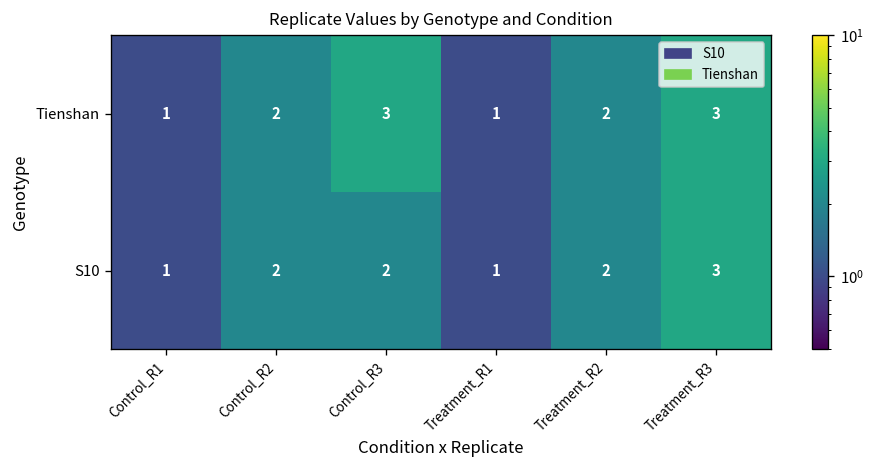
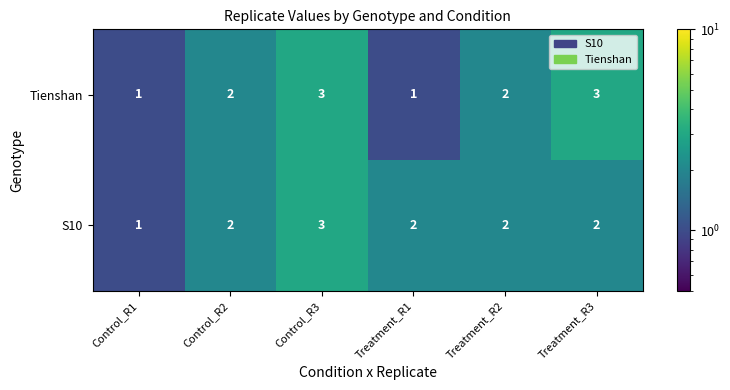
S10, Control_R3: 2 -> 3
S10, Treatment_R1: 1 -> 2
S10, Treatment_R3: 3 -> 2
